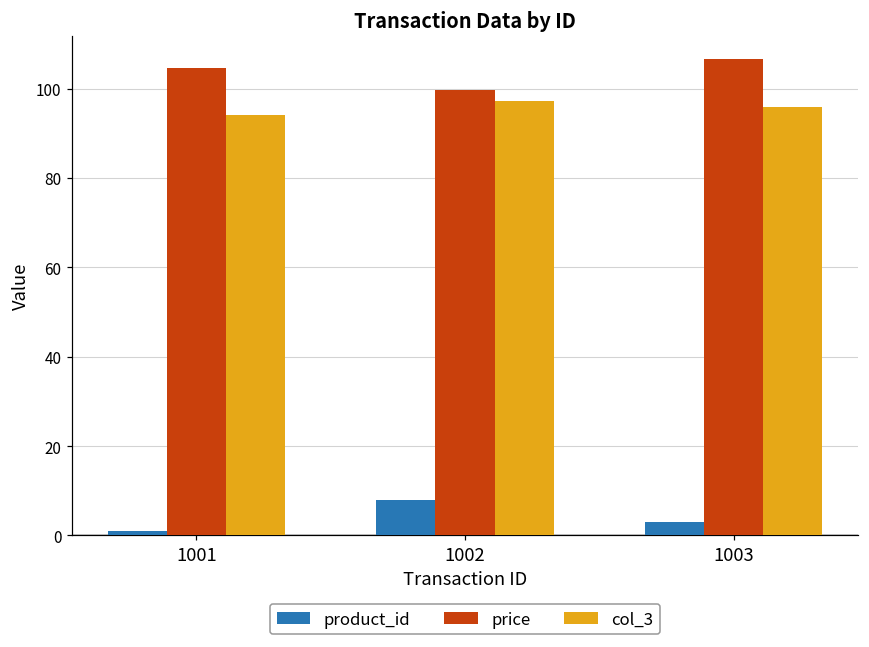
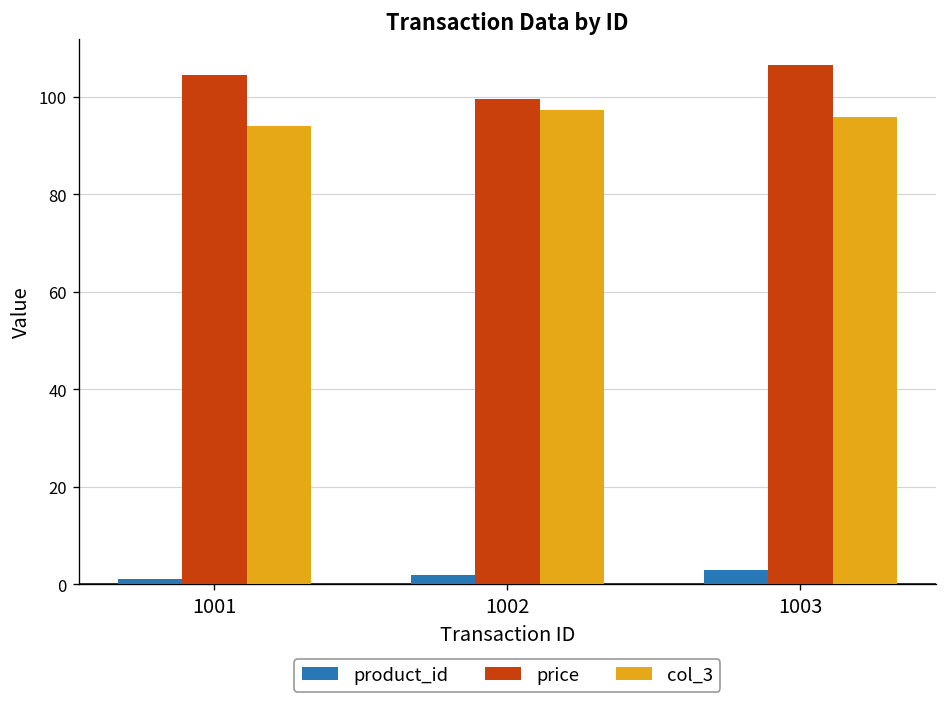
product_id, 1002: 8 -> 2
